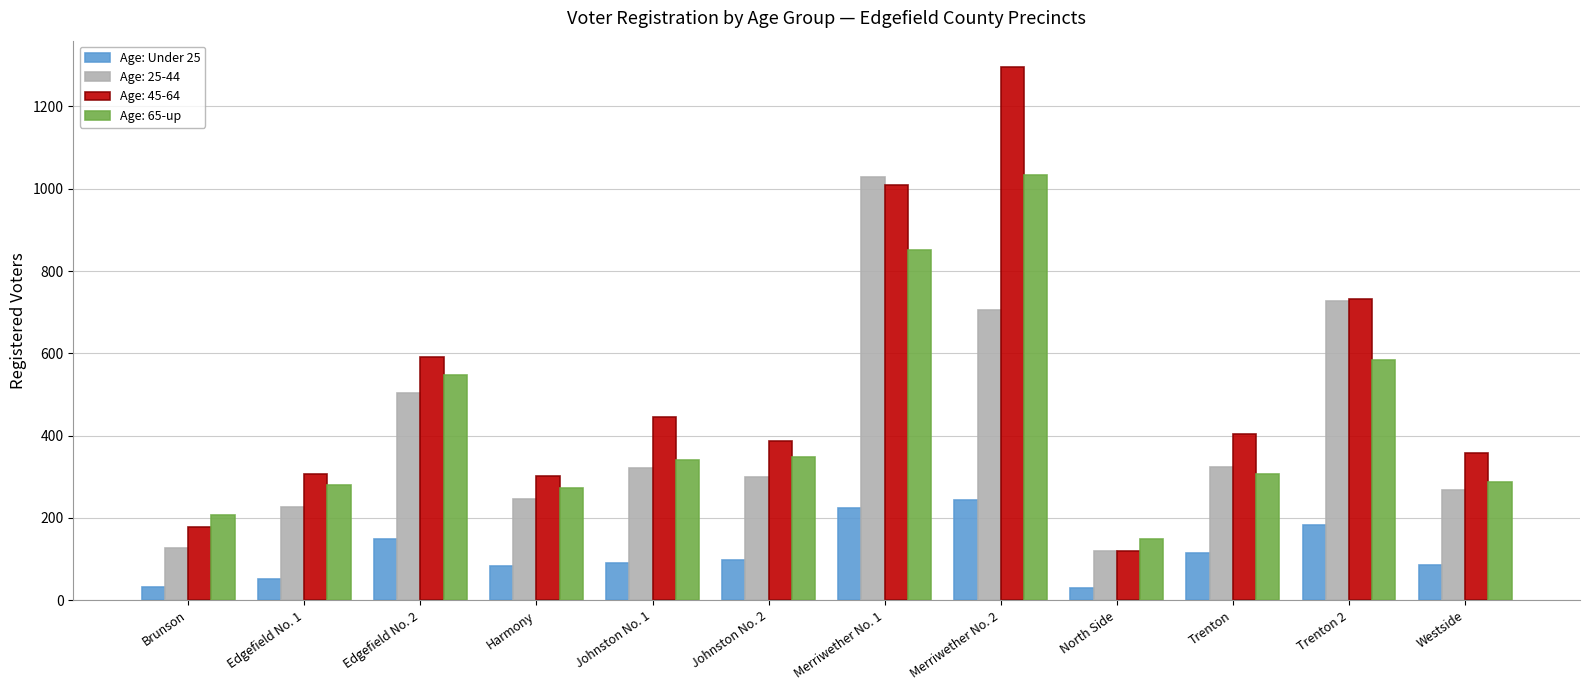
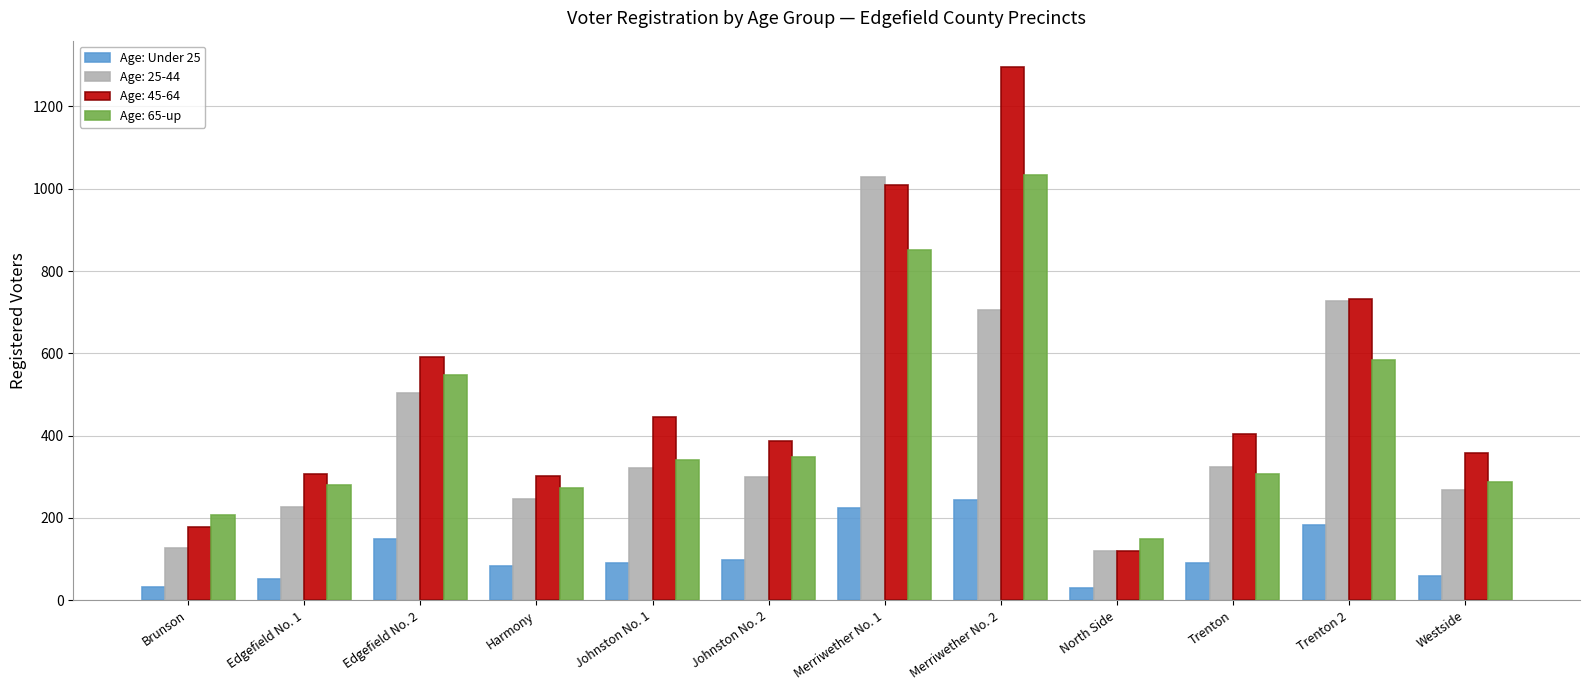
Age: Under 25, Trenton: 120 -> 90
Age: Under 25, Westside: 90 -> 60
